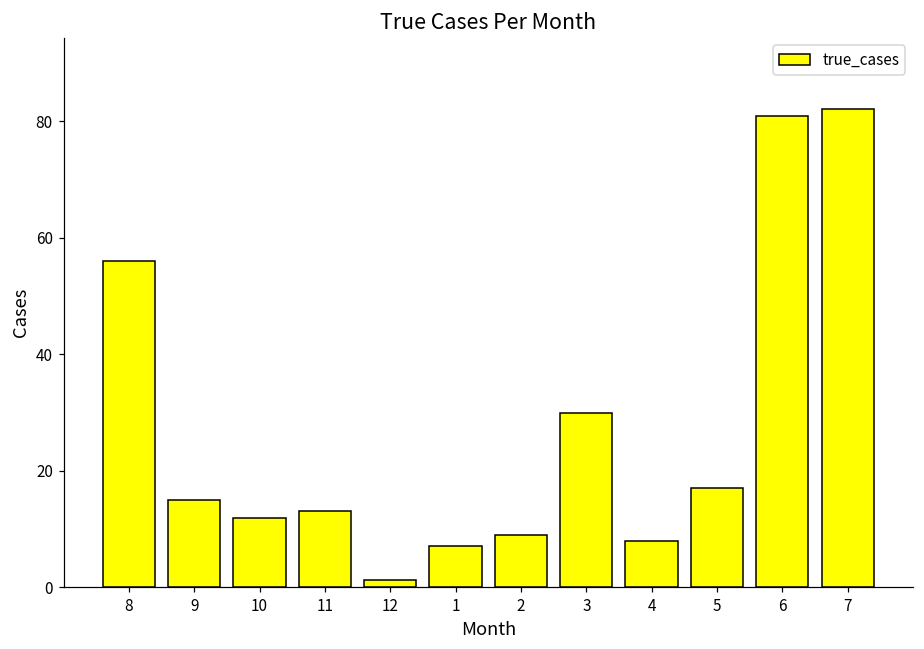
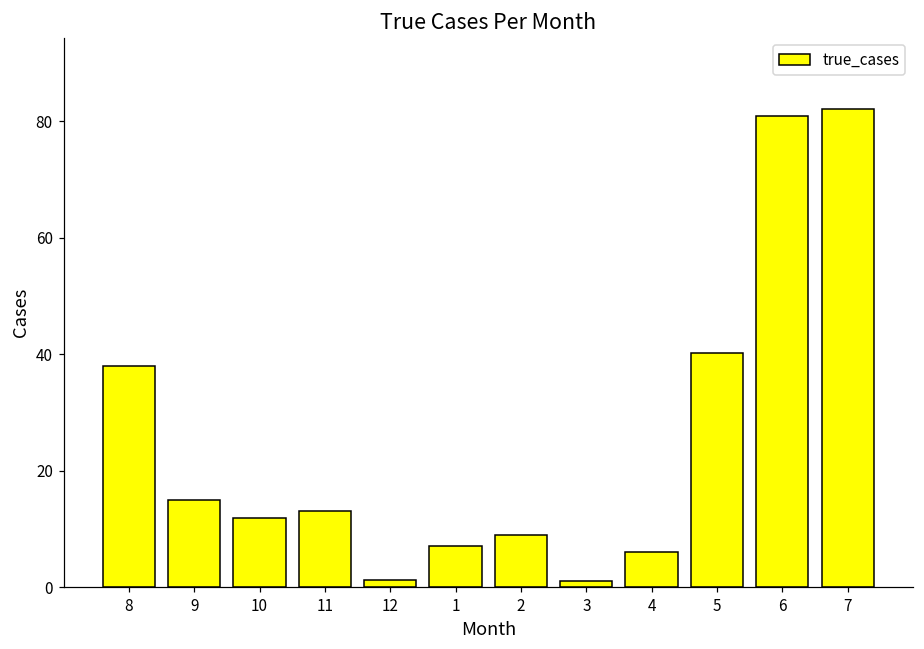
8: 56 -> 38
3: 30 -> 1
4: 8 -> 6
5: 17 -> 40
